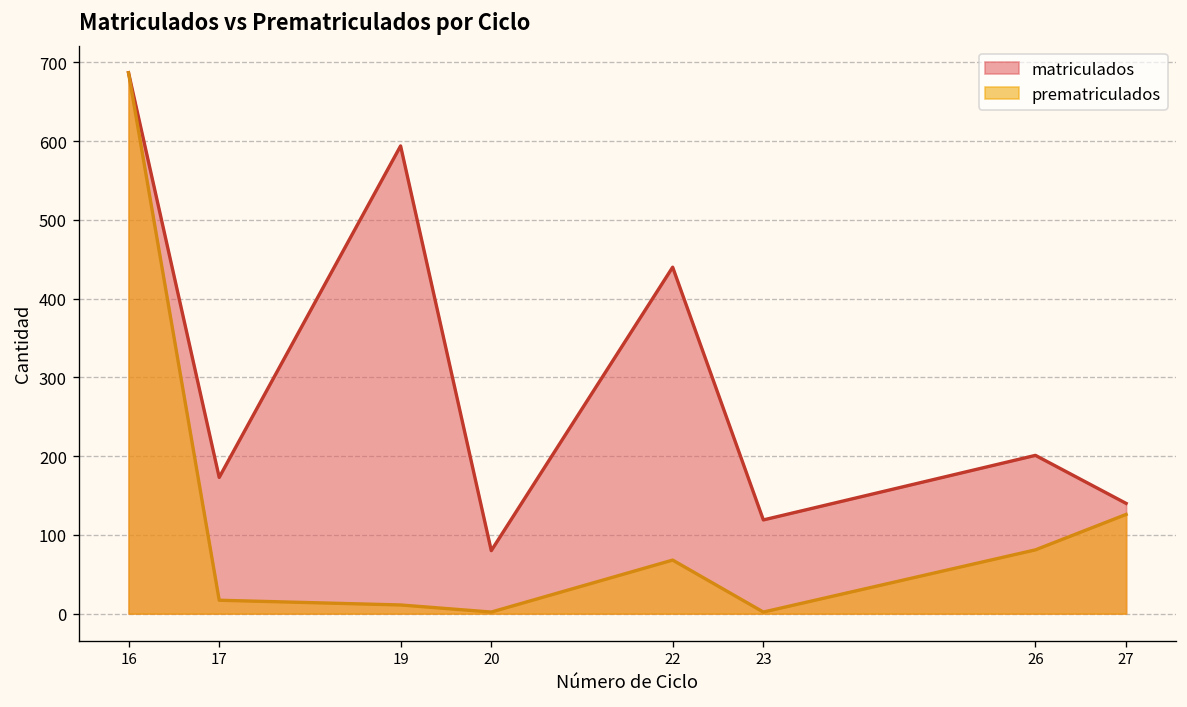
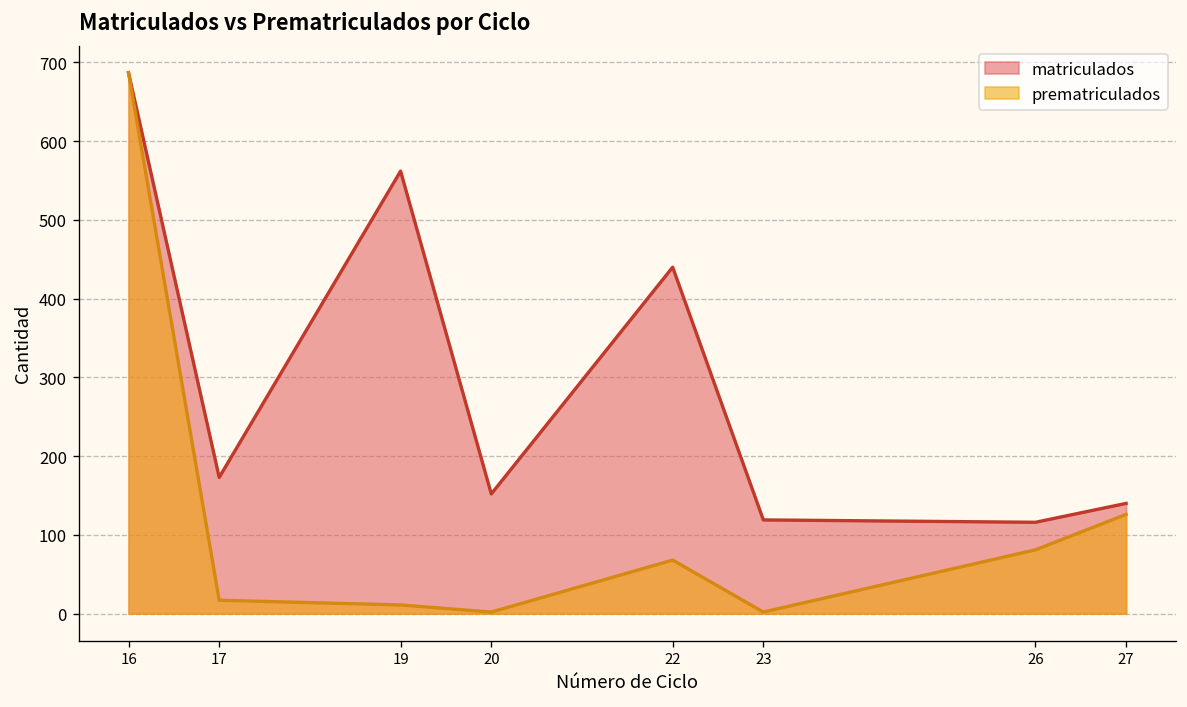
matriculados, 19: 590 -> 560
matriculados, 20: 80 -> 150
matriculados, 26: 200 -> 120
